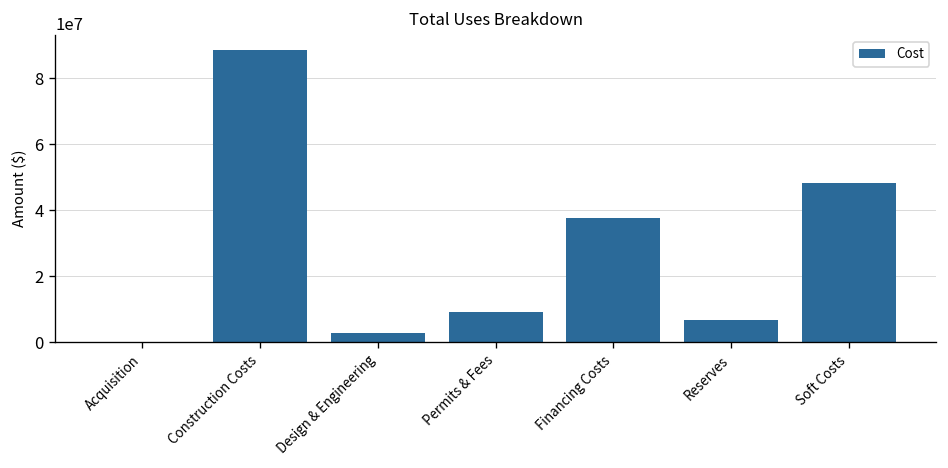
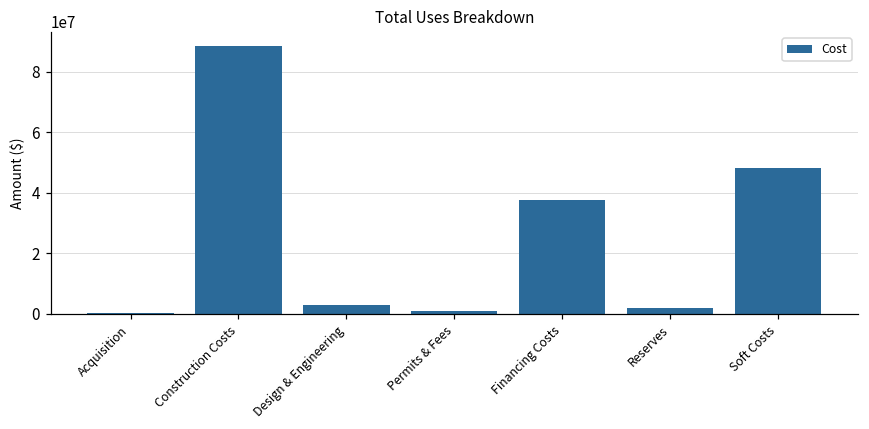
Permits & Fees: 9000000 -> 1000000
Reserves: 7000000 -> 2000000
